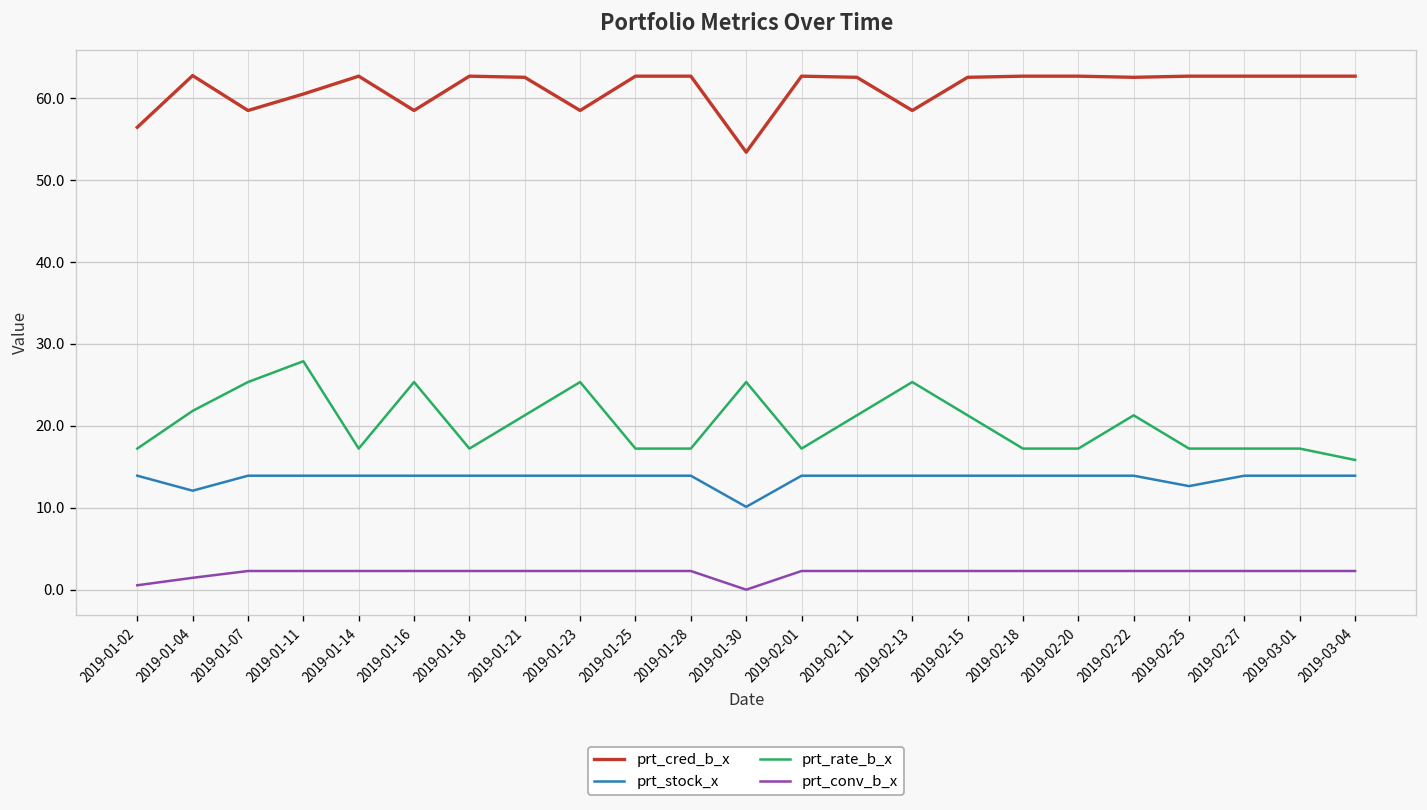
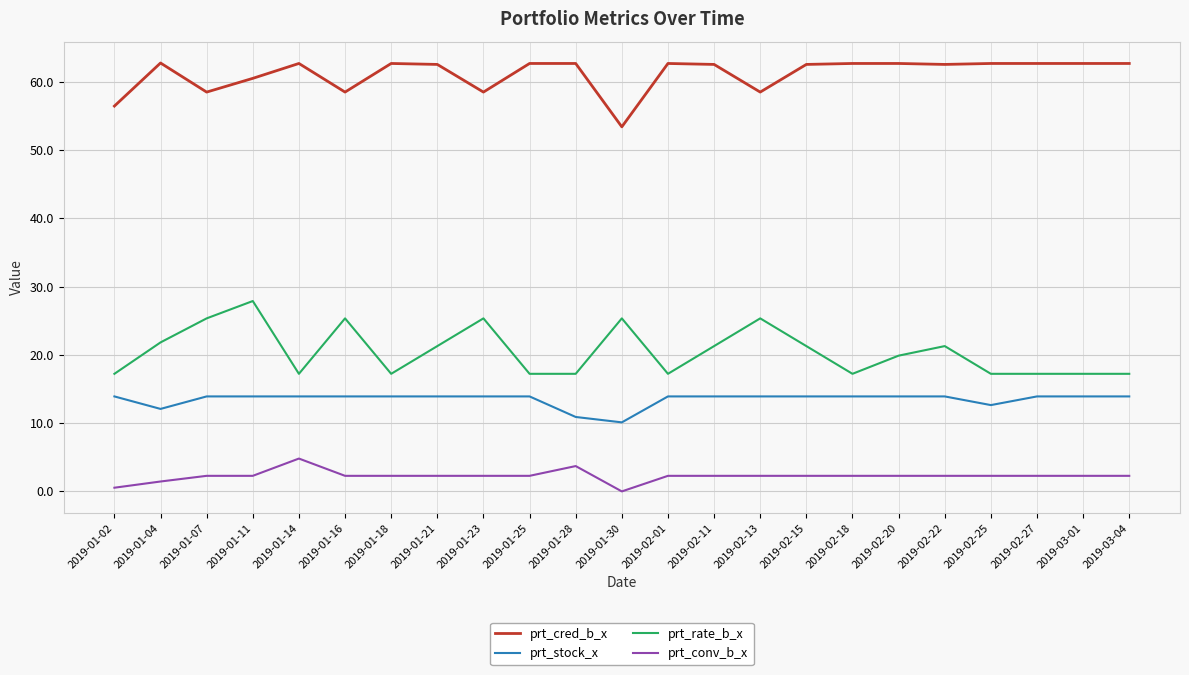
prt_conv_b_x, 2019-01-14: 2 -> 5
prt_stock_x, 2019-01-28: 14 -> 11
prt_conv_b_x, 2019-01-28: 2 -> 4
prt_rate_b_x, 2019-02-20: 17 -> 20
prt_rate_b_x, 2019-03-04: 16 -> 17
